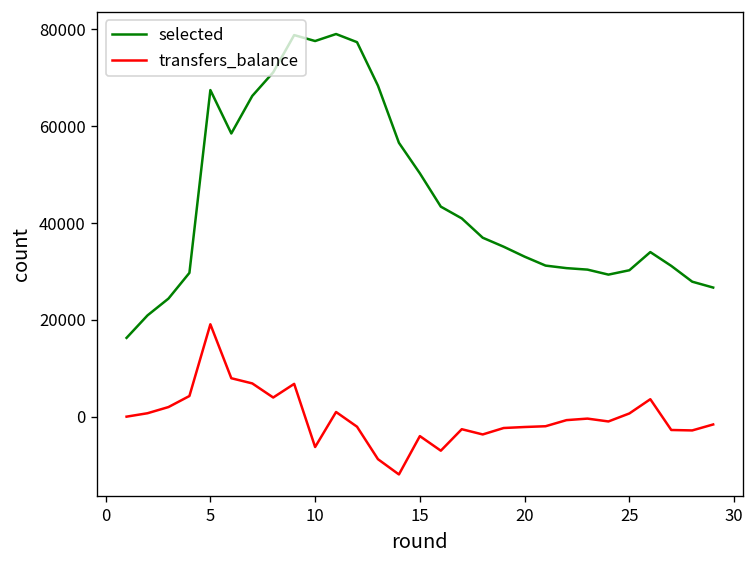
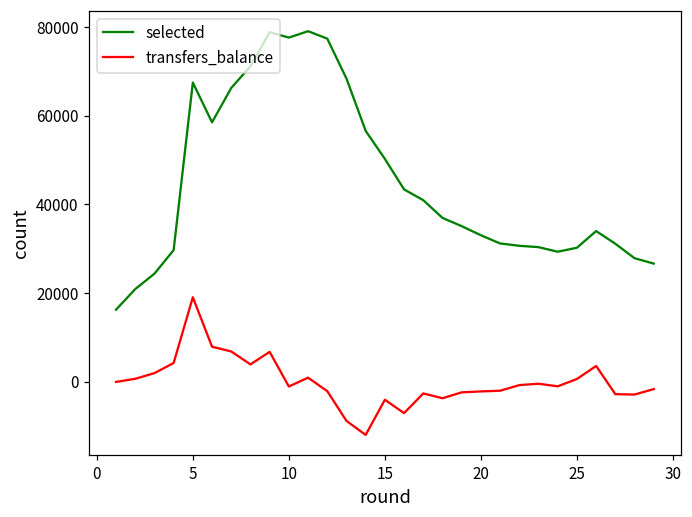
transfers_balance, 10: -6000 -> -1000
